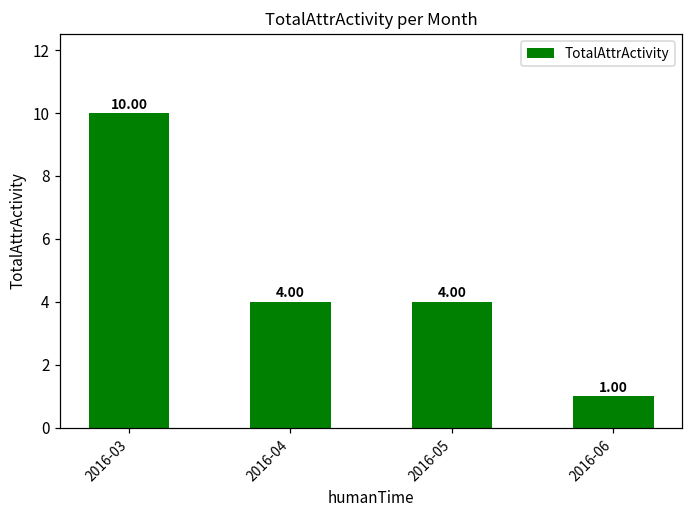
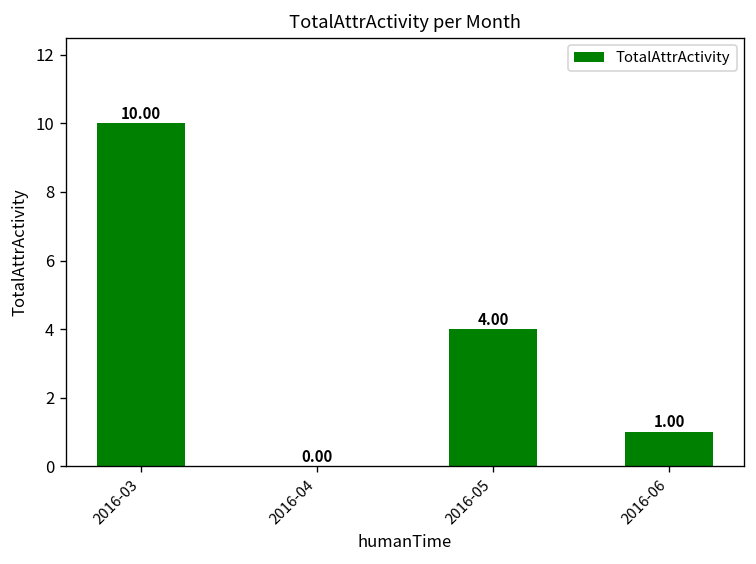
2016-04: 4.00 -> 0.00
